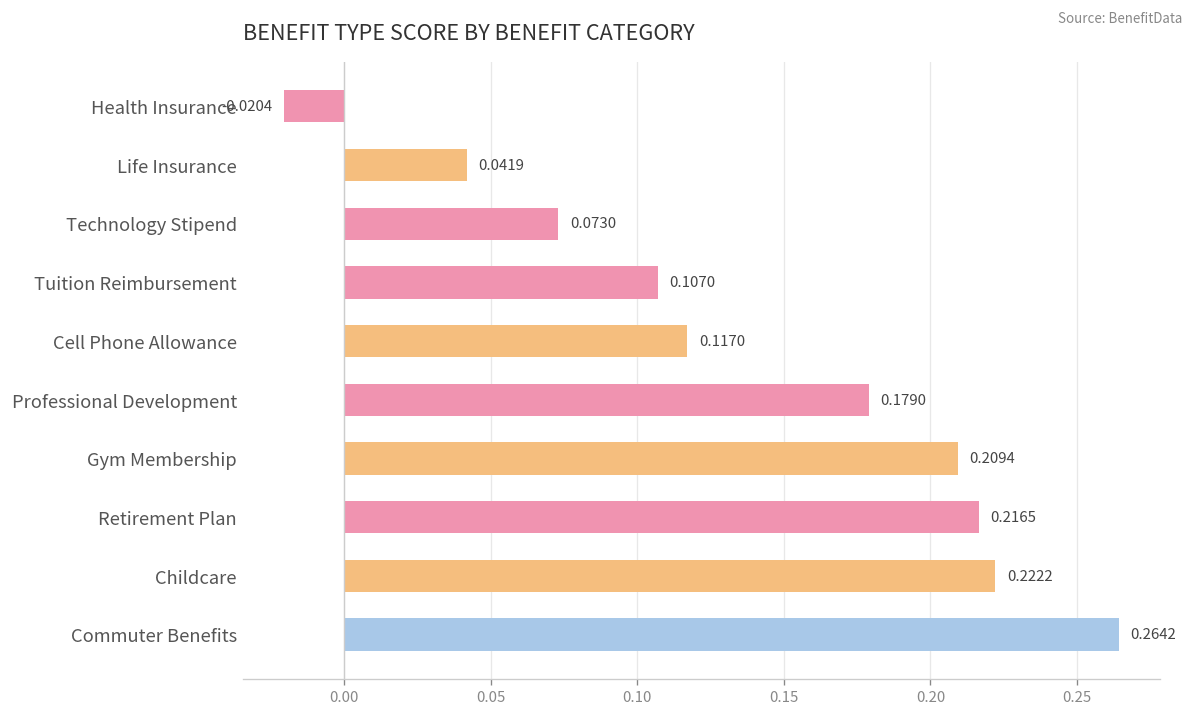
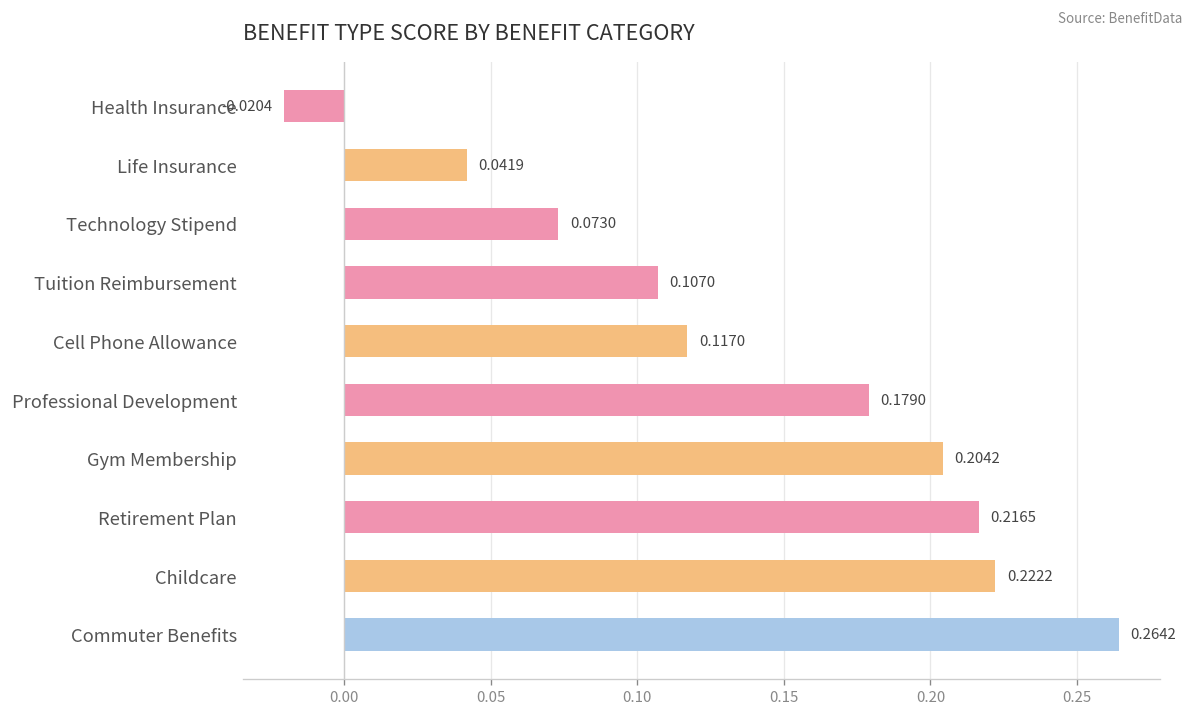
Gym Membership: 0.2094 -> 0.2042
